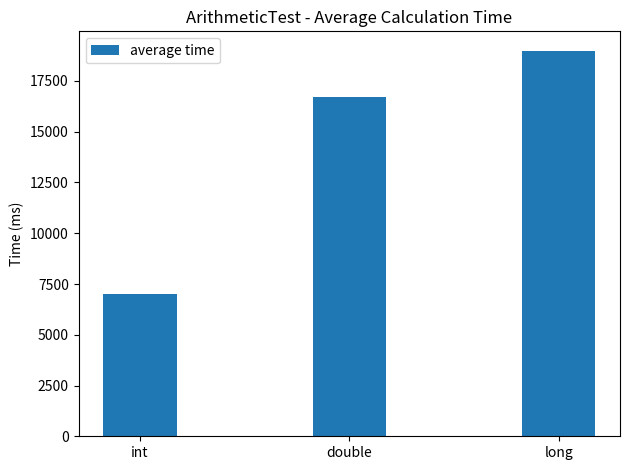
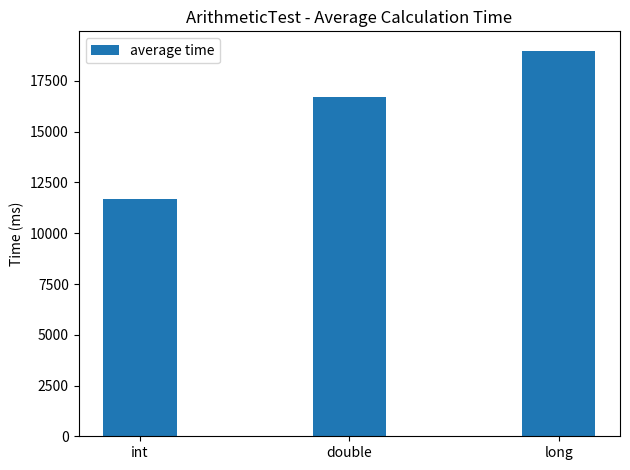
int: 7000 -> 11700
